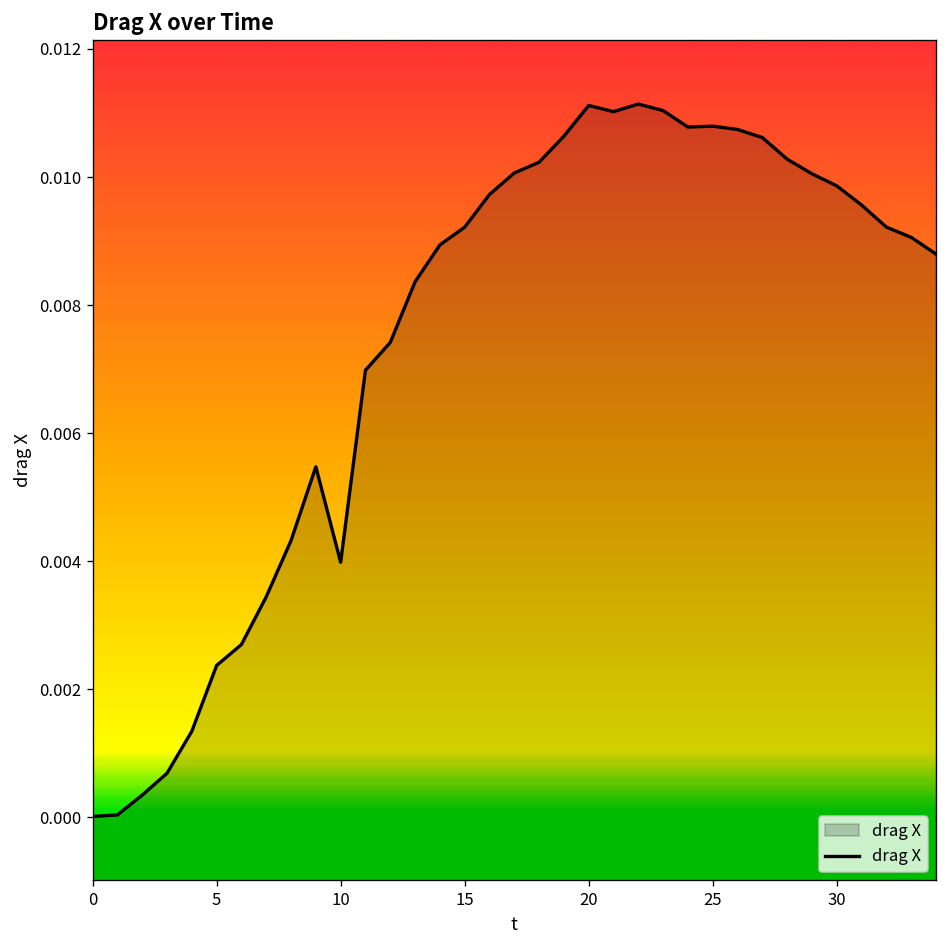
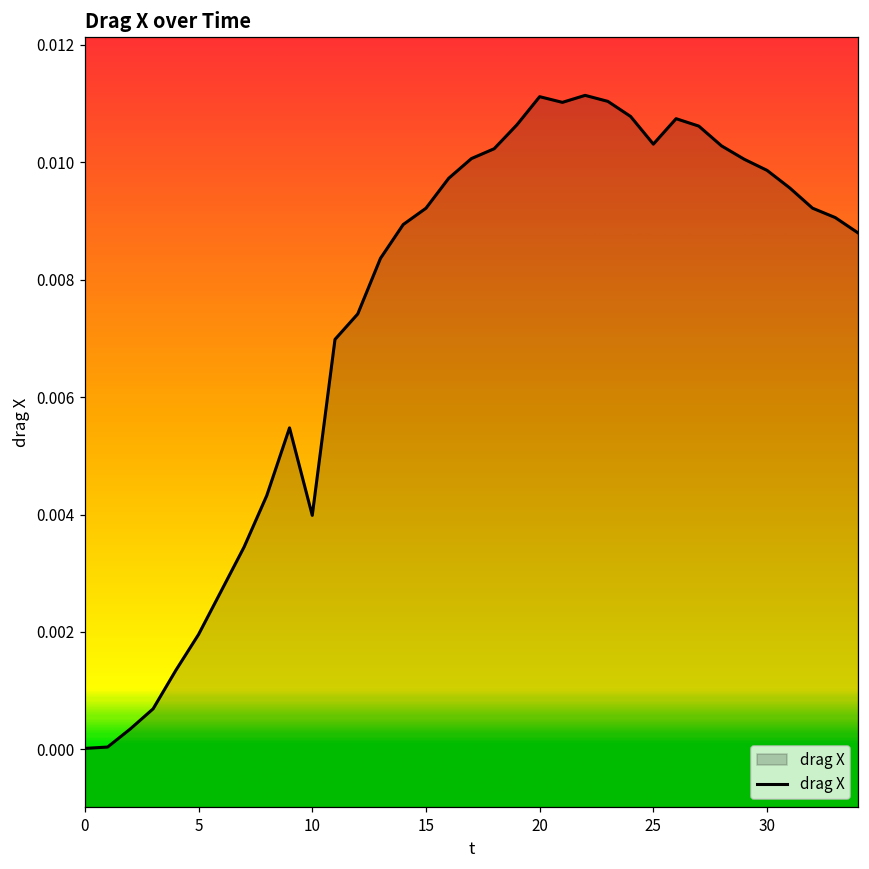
5: 0.0024 -> 0.0020
25: 0.0108 -> 0.0103
